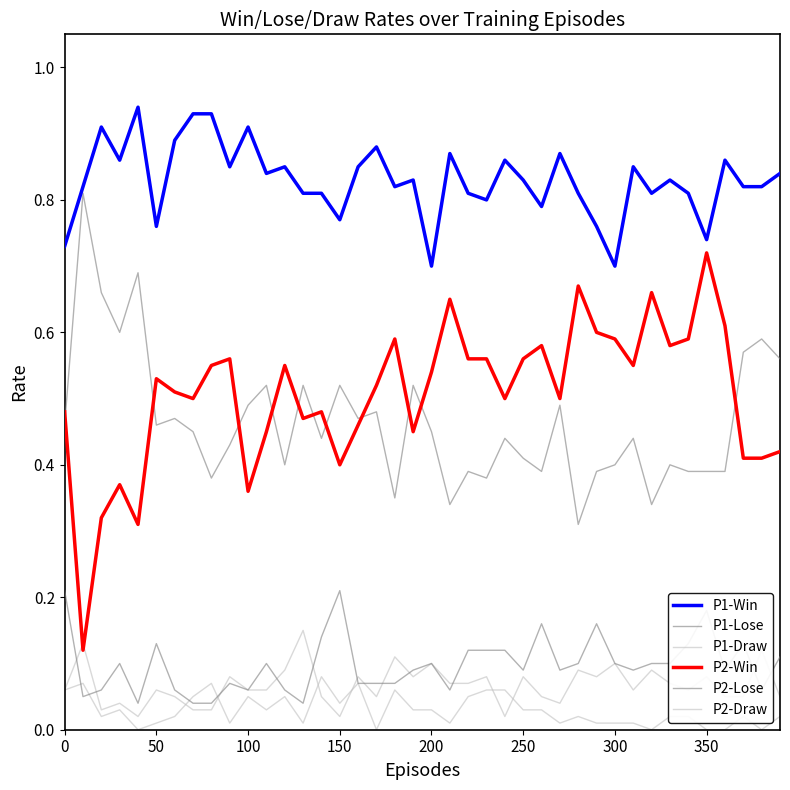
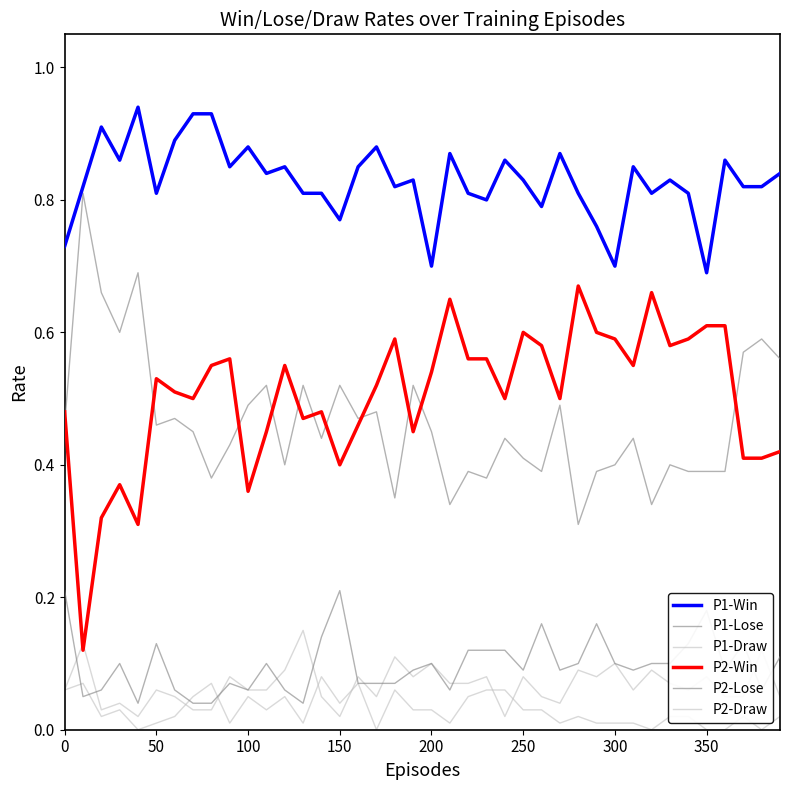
P1-Win, 50: 0.76 -> 0.81
P1-Win, 100: 0.91 -> 0.88
P2-Win, 250: 0.56 -> 0.60
P1-Win, 350: 0.74 -> 0.69
P2-Win, 350: 0.72 -> 0.61
